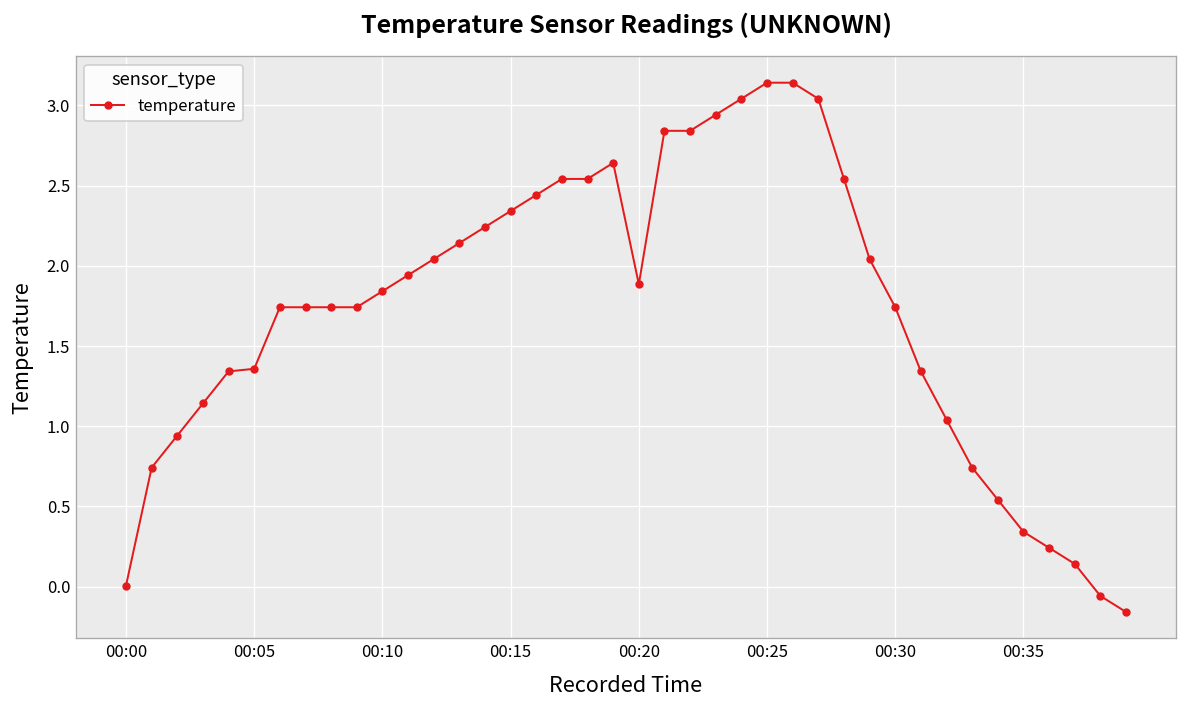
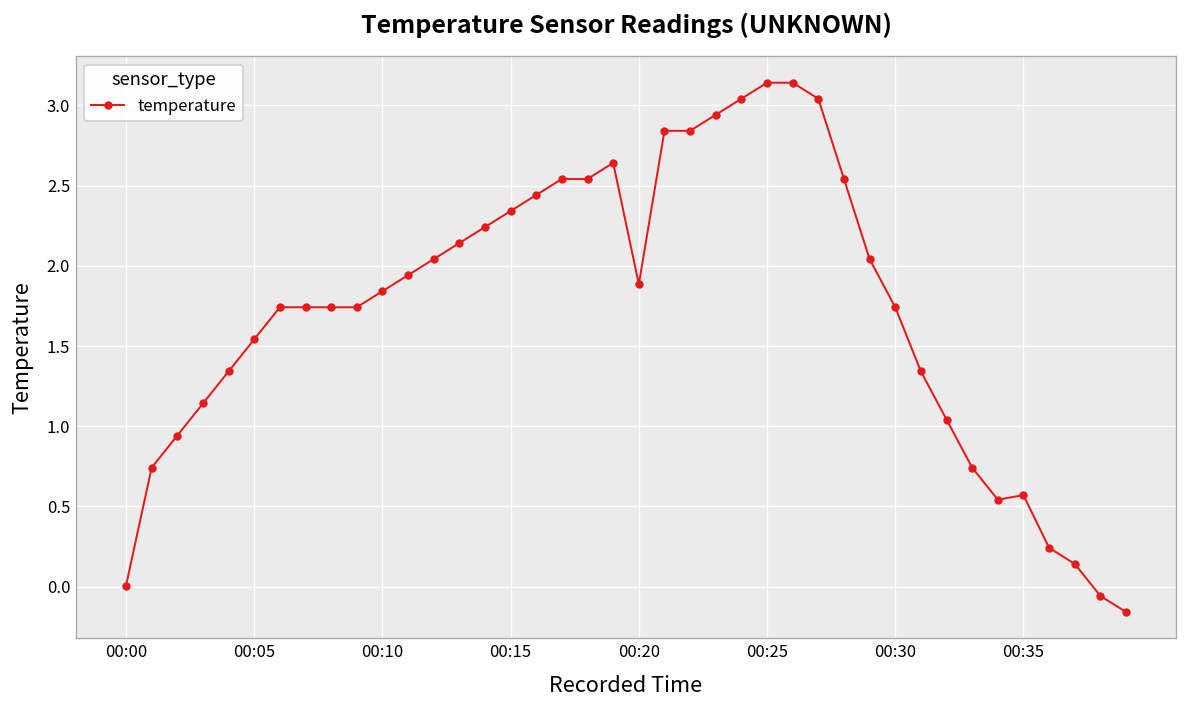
00:05: 1.36 -> 1.54
00:35: 0.34 -> 0.57
